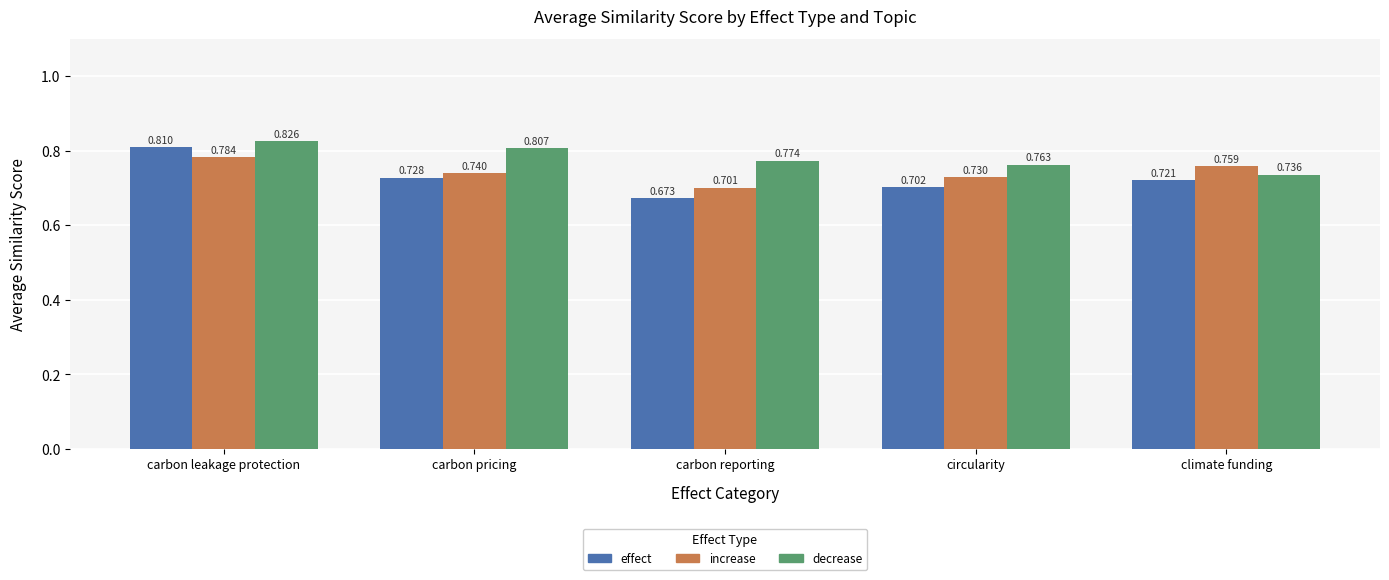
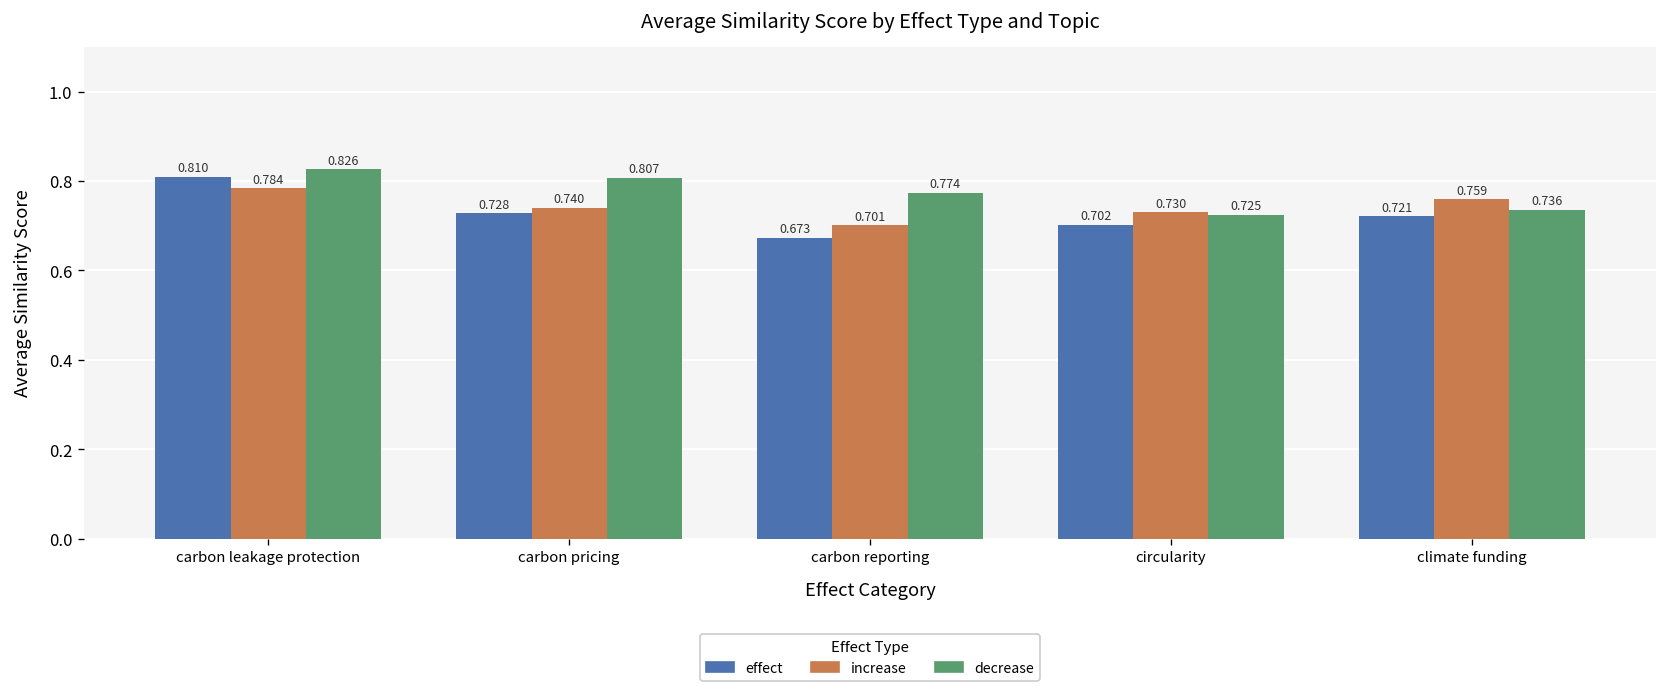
decrease, circularity: 0.763 -> 0.725
